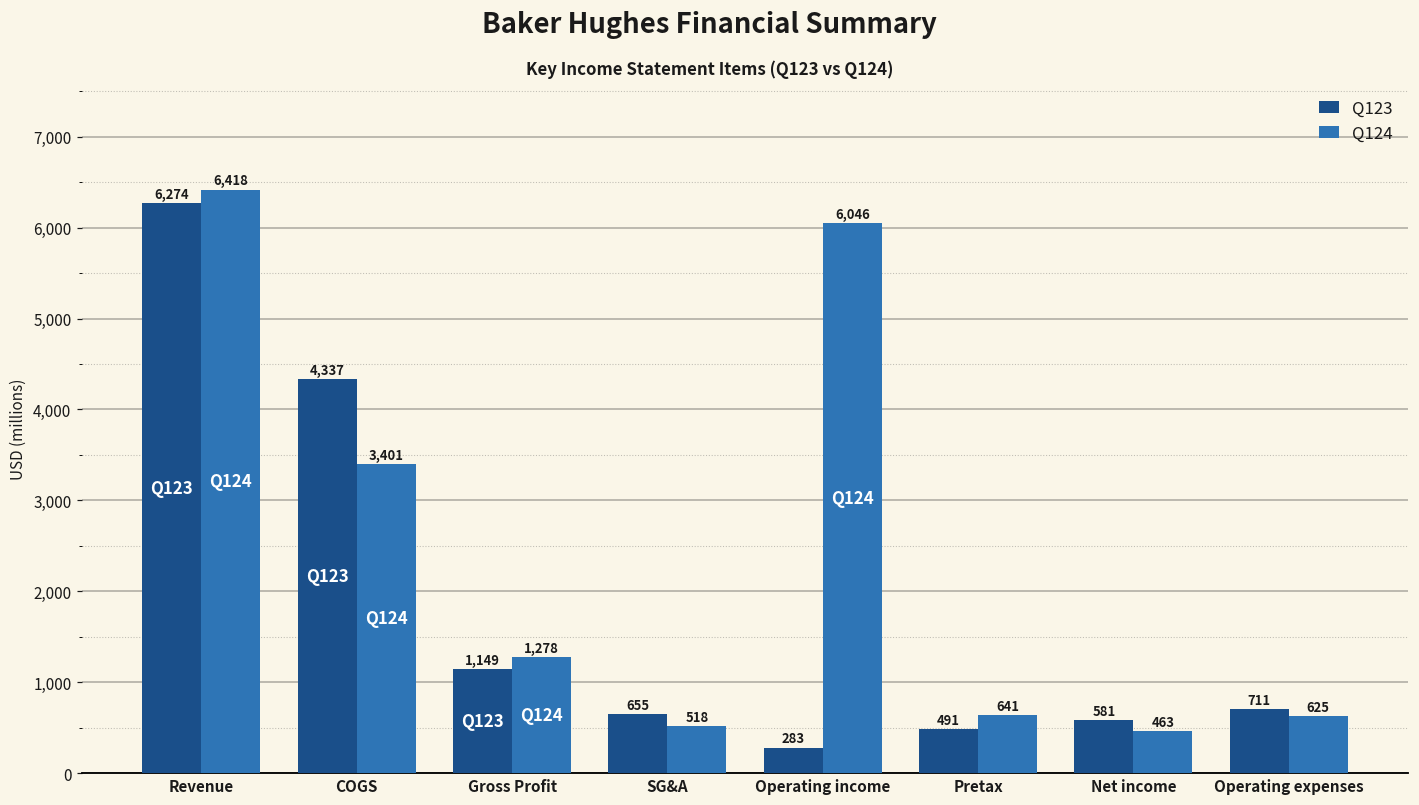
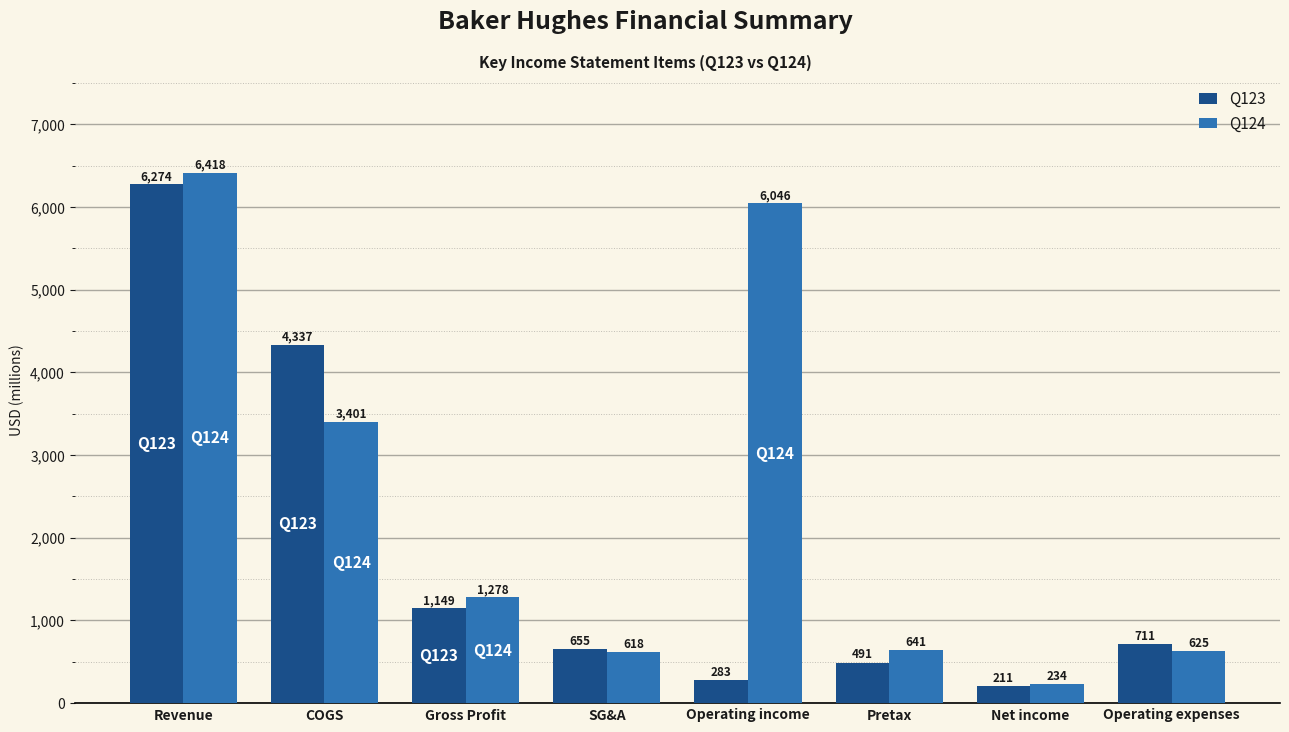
Q124, SG&A: 518 -> 618
Q123, Net income: 581 -> 211
Q124, Net income: 463 -> 234
